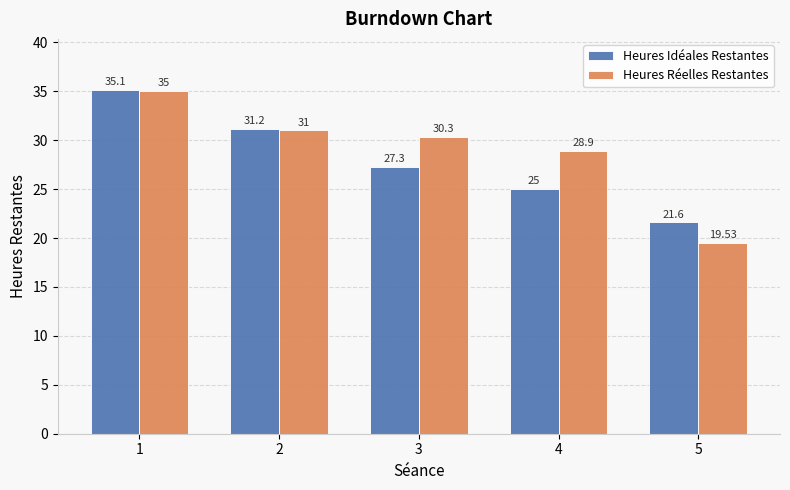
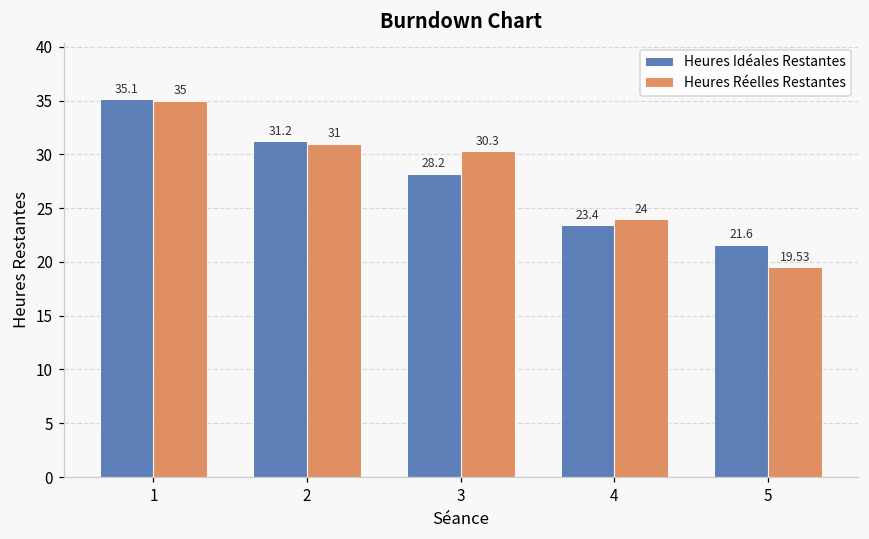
Heures Idéales Restantes, 3: 27.3 -> 28.2
Heures Idéales Restantes, 4: 25 -> 23.4
Heures Réelles Restantes, 4: 28.9 -> 24
